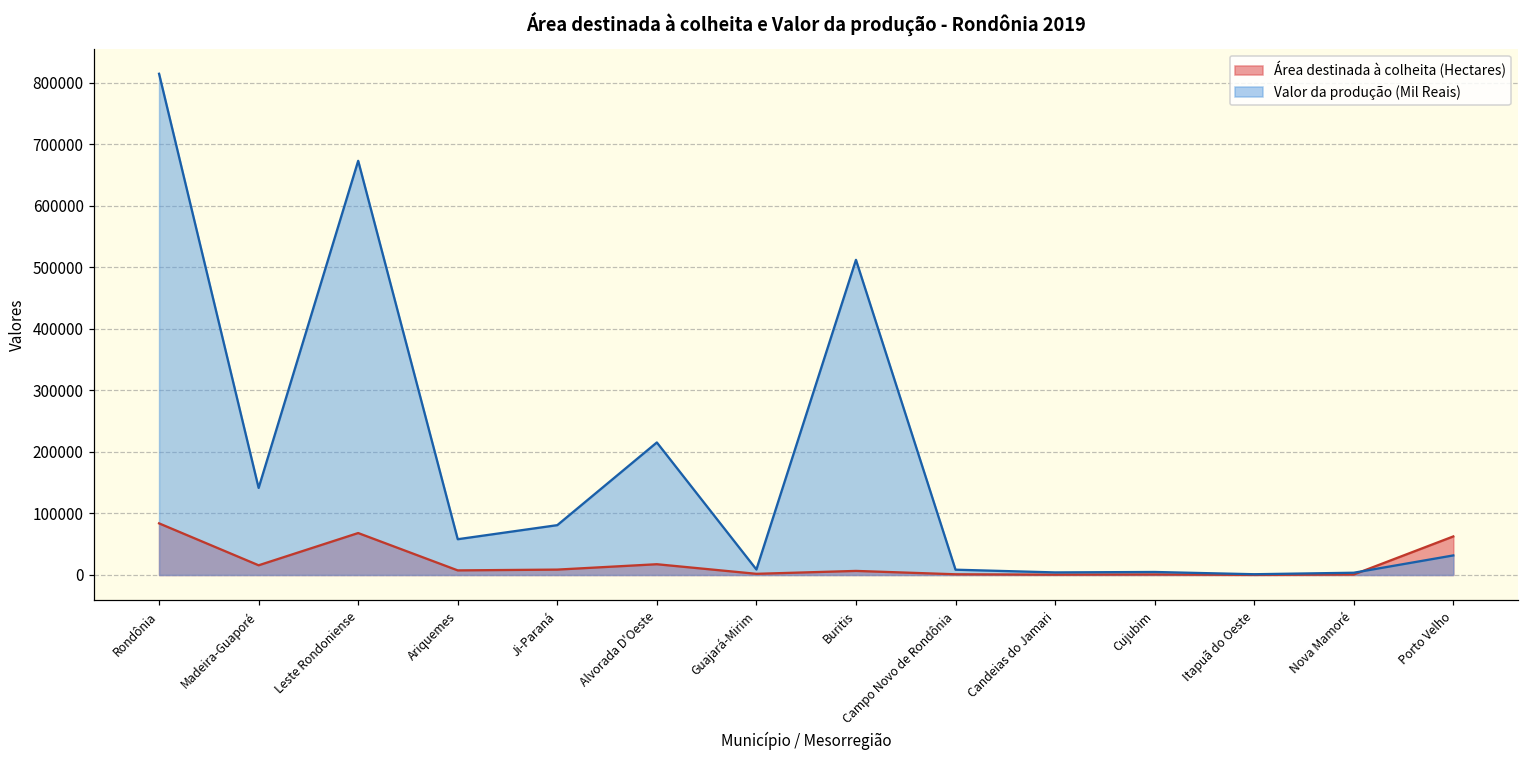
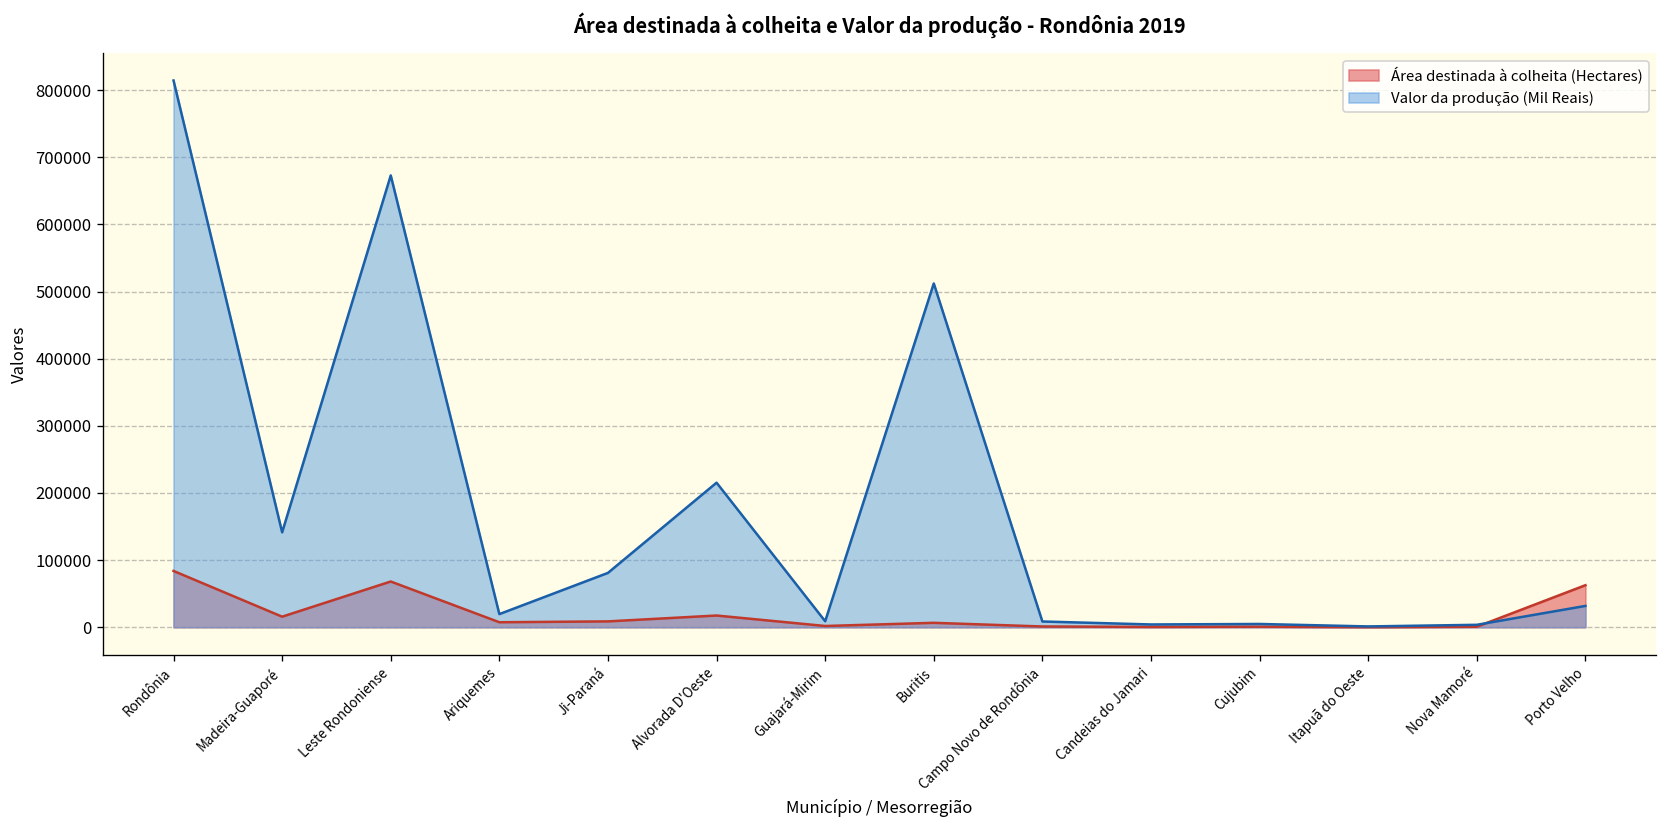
Valor da produção (Mil Reais), Ariquemes: 60000 -> 20000
